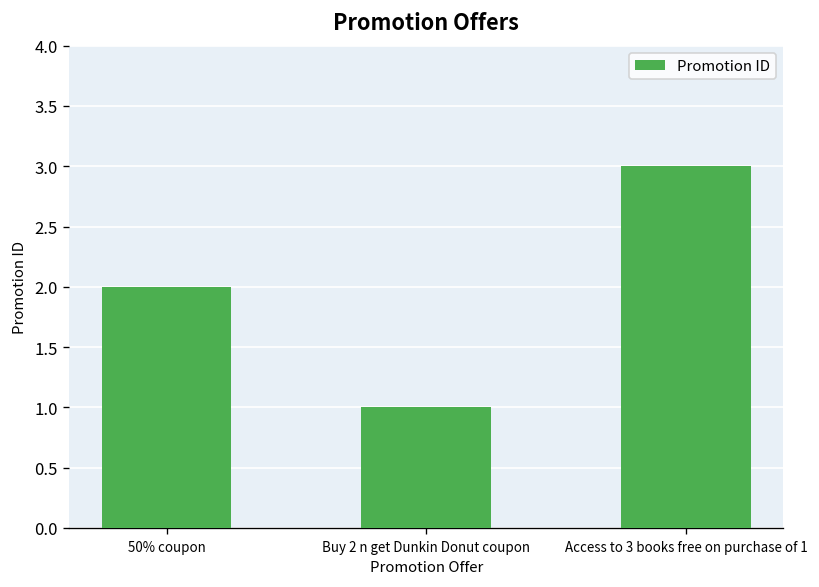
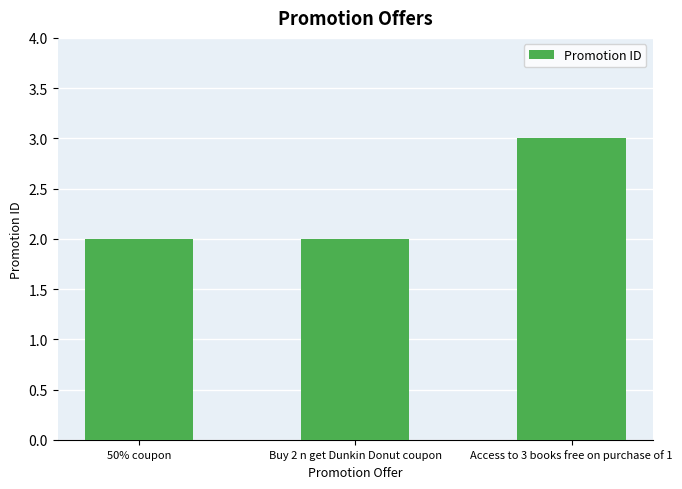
Buy 2 n get Dunkin Donut coupon: 1 -> 2
